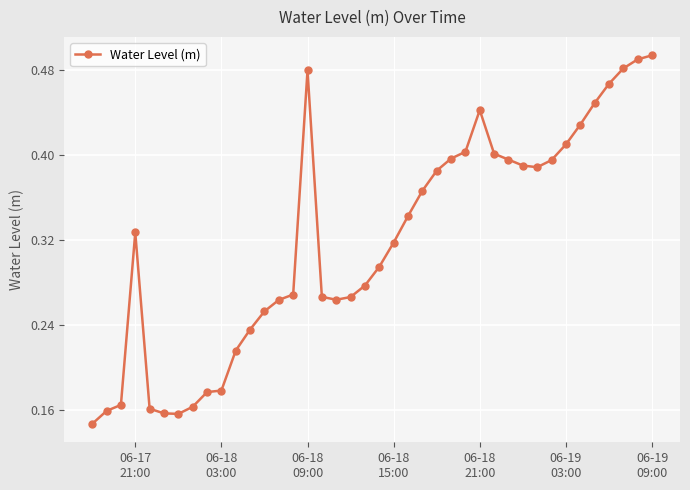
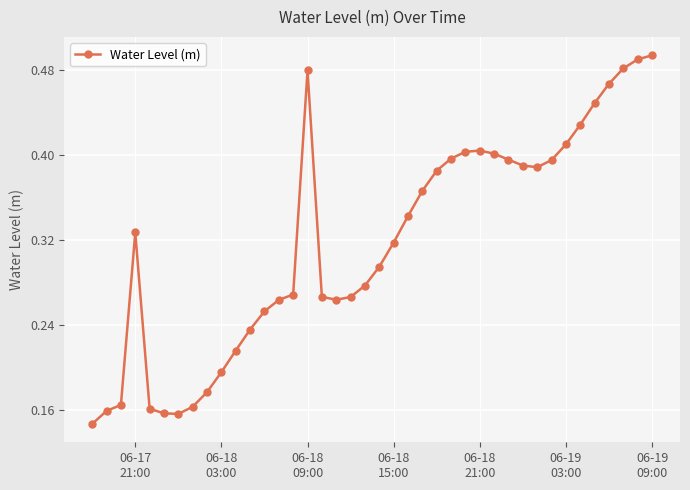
06-18 03:00: 0.178 -> 0.195
06-18 21:00: 0.443 -> 0.404
